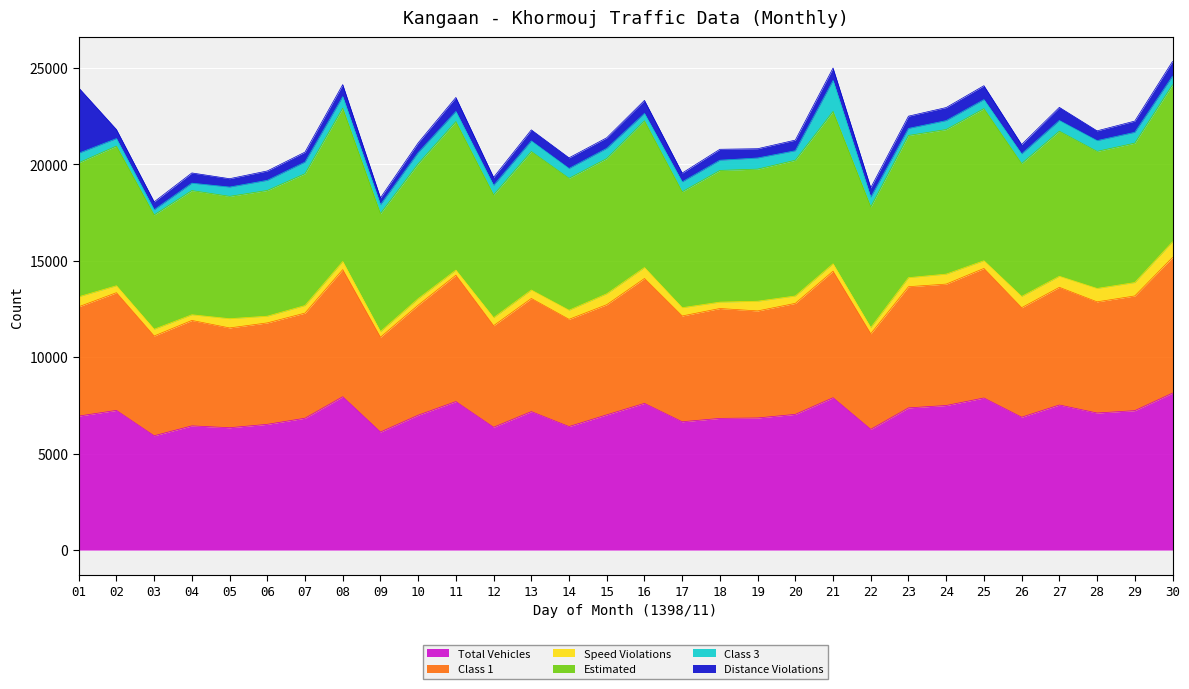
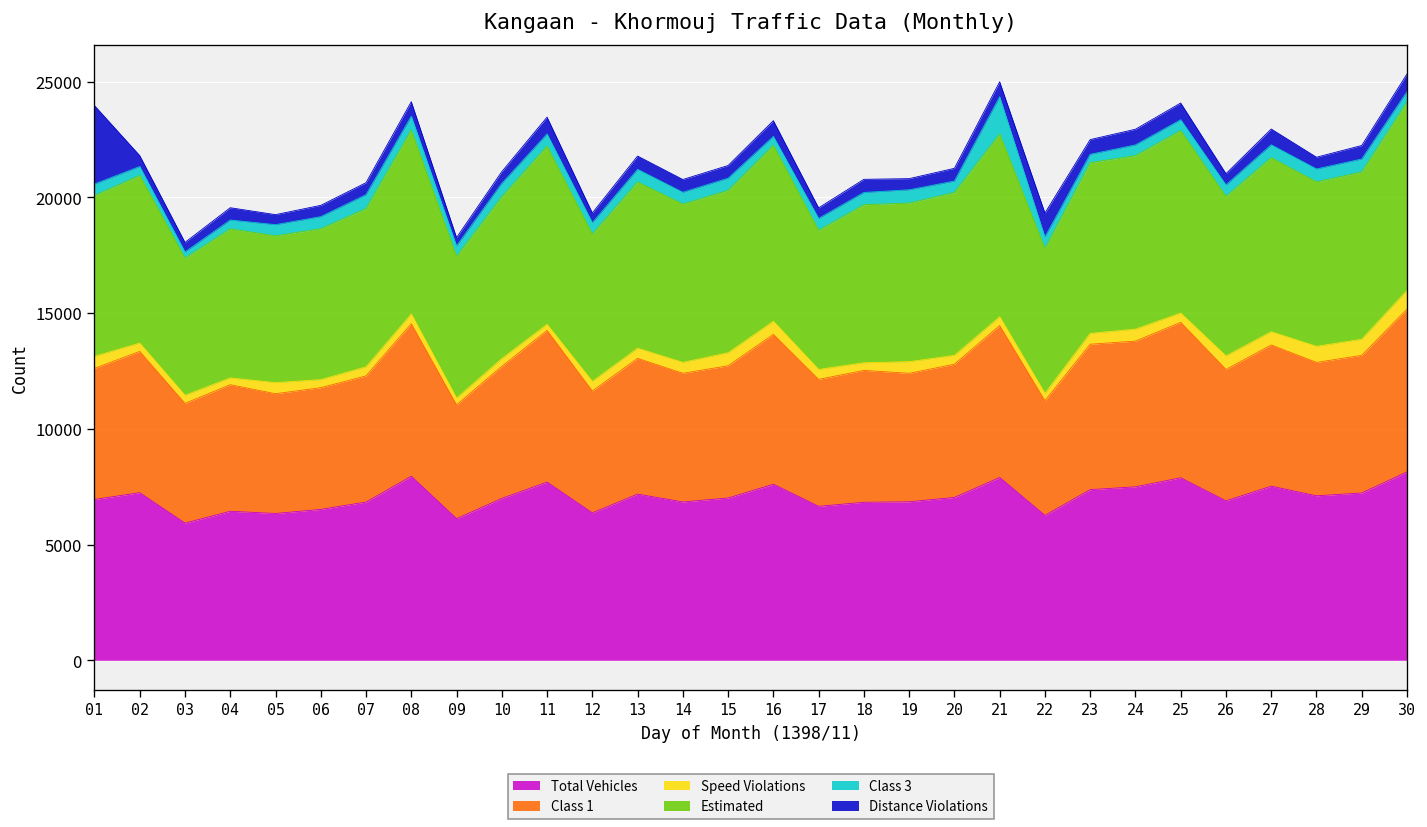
Total Vehicles, 14: 6400 -> 6800
Distance Violations, 22: 500 -> 1000
